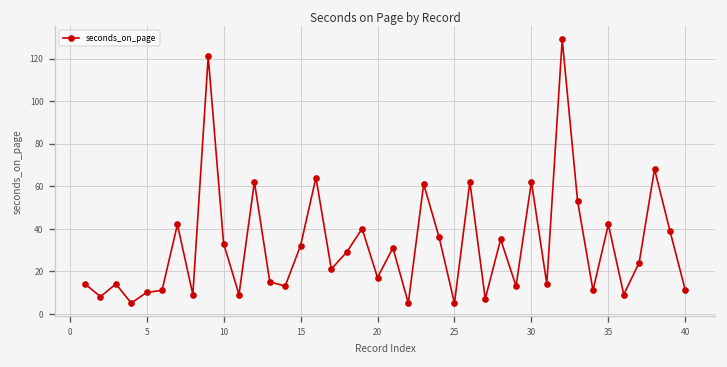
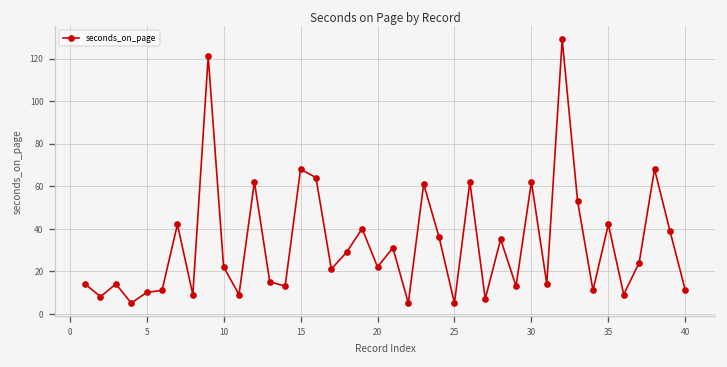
10: 33 -> 22
15: 32 -> 68
20: 17 -> 22
